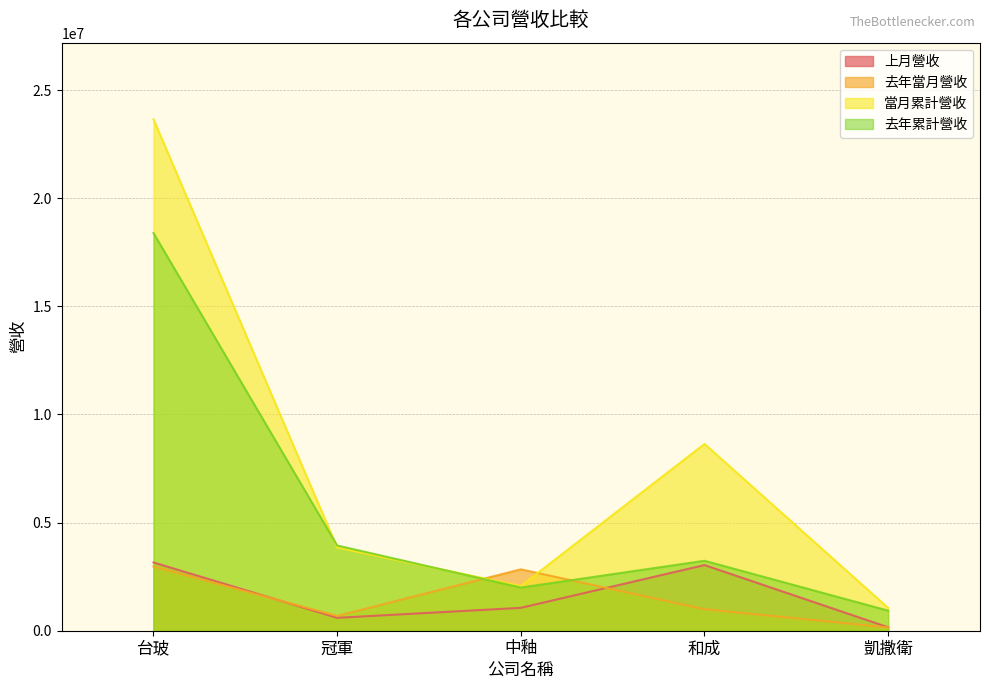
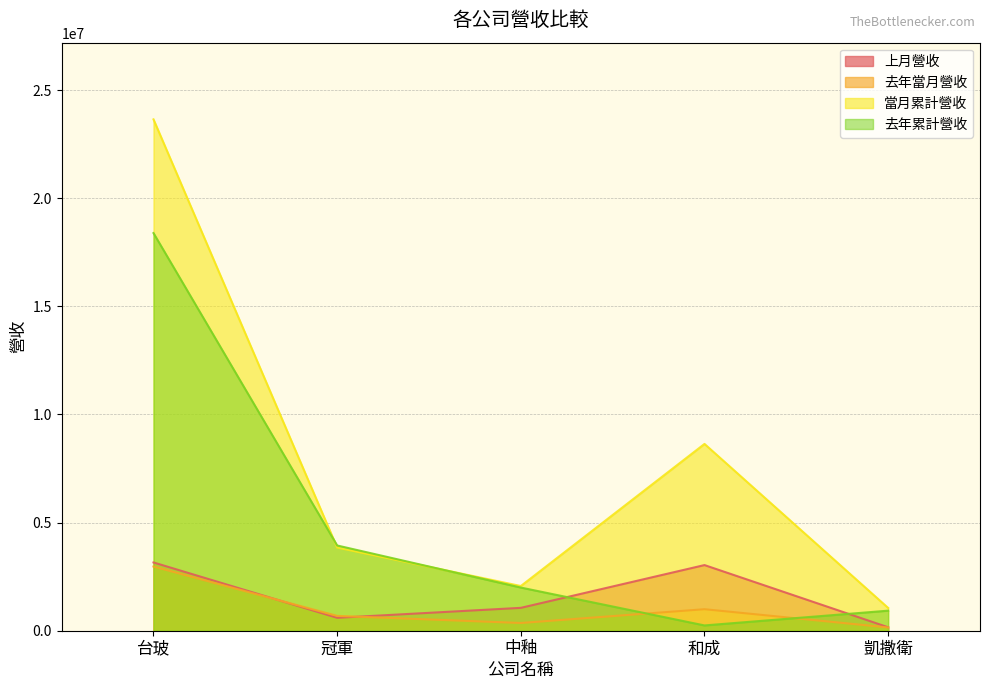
去年當月營收, 中釉: 2800000 -> 400000
去年累計營收, 和成: 3200000 -> 200000
